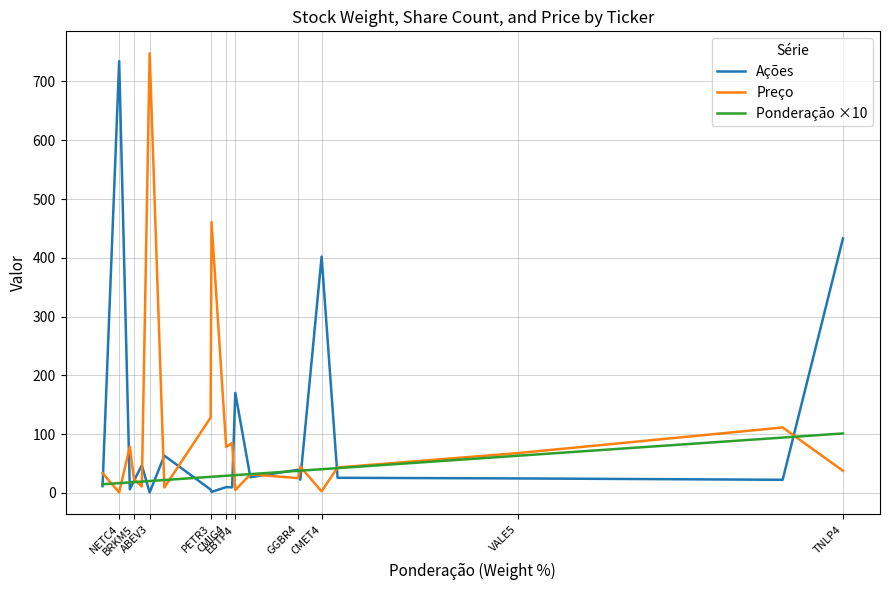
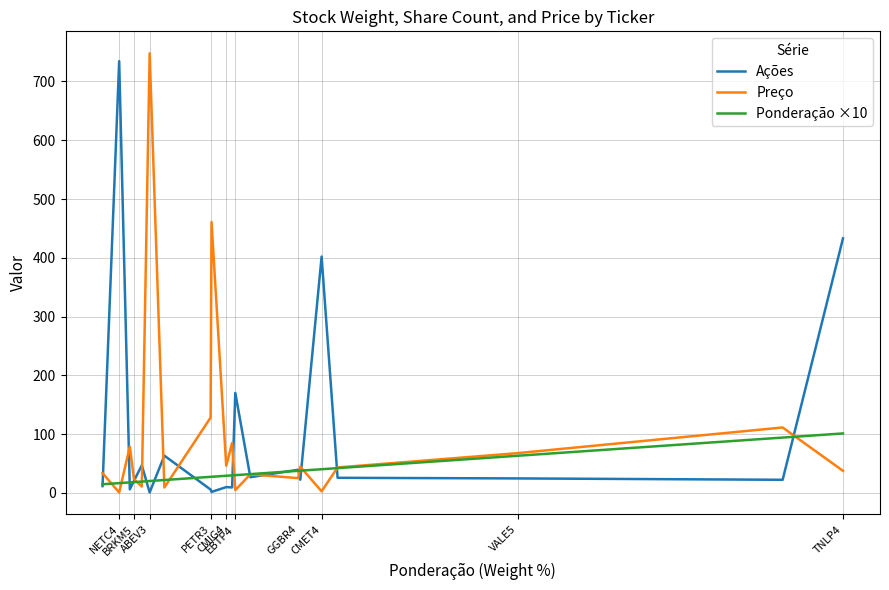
Preço, CMIG4: 80 -> 50
